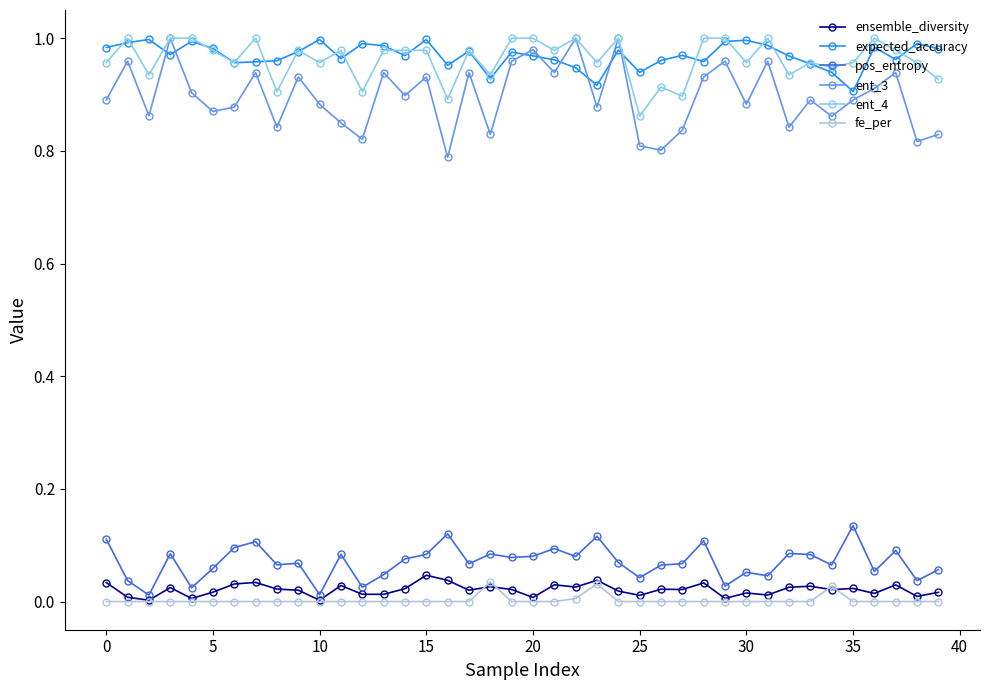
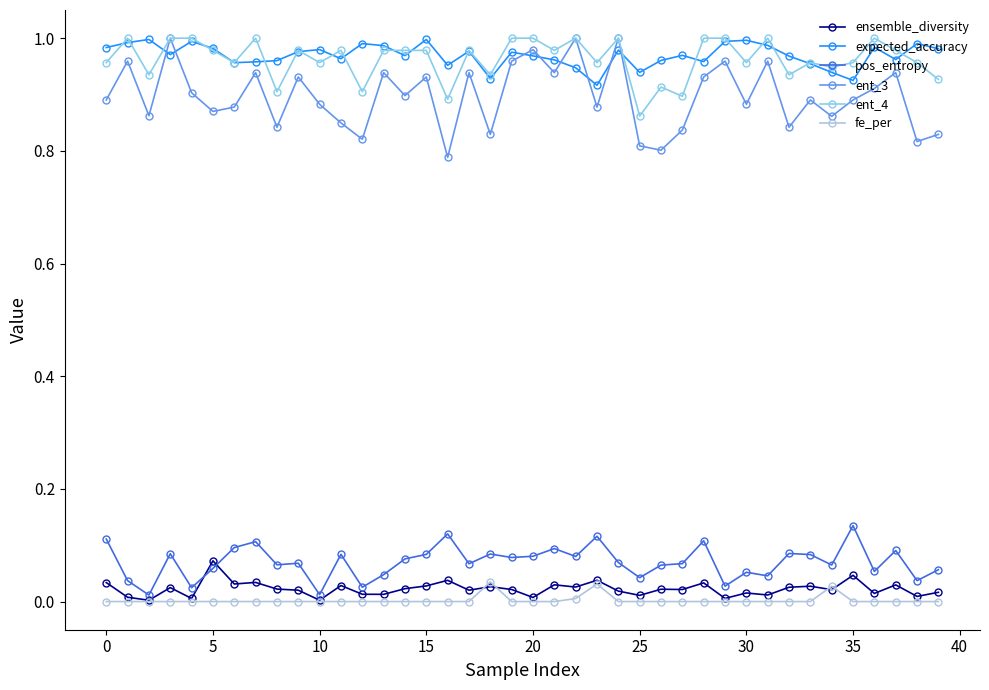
ensemble_diversity, 5: 0.02 -> 0.07
expected_accuracy, 10: 1.00 -> 0.98
ensemble_diversity, 15: 0.05 -> 0.03
ensemble_diversity, 35: 0.02 -> 0.05
expected_accuracy, 35: 0.91 -> 0.93
